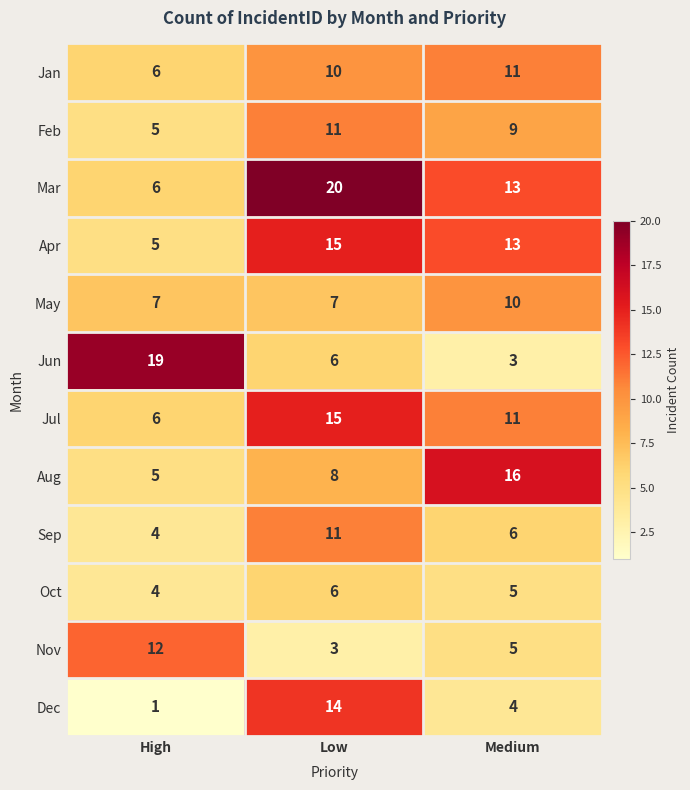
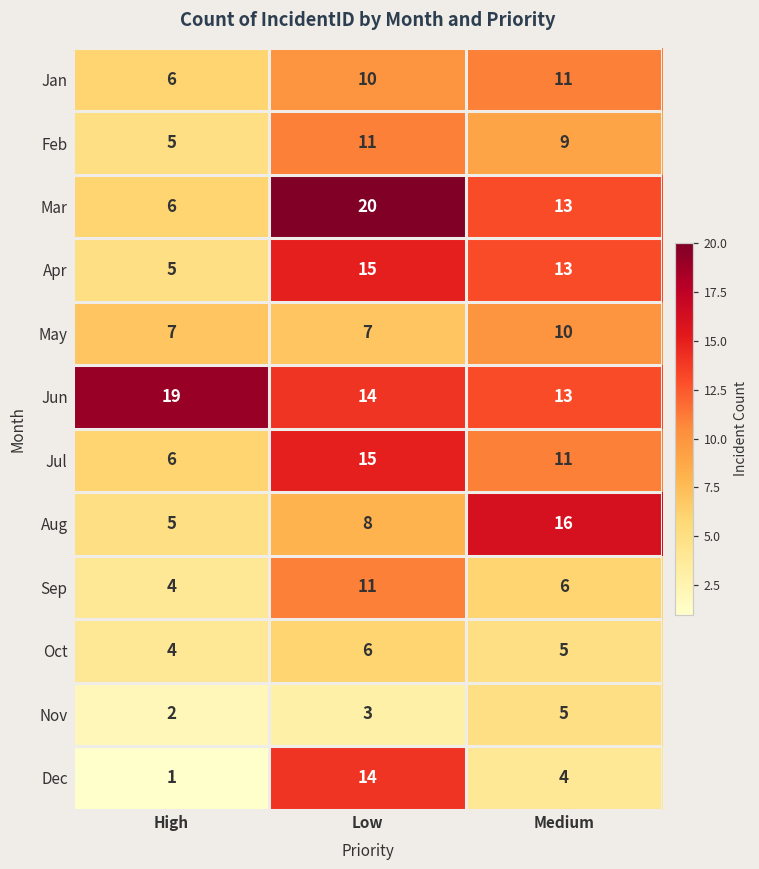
Jun, Low: 6 -> 14
Jun, Medium: 3 -> 13
Nov, High: 12 -> 2
